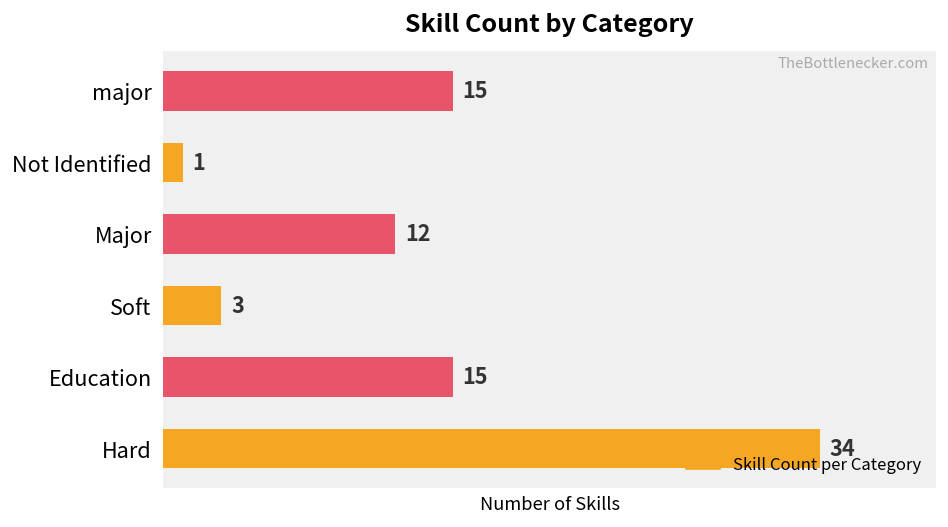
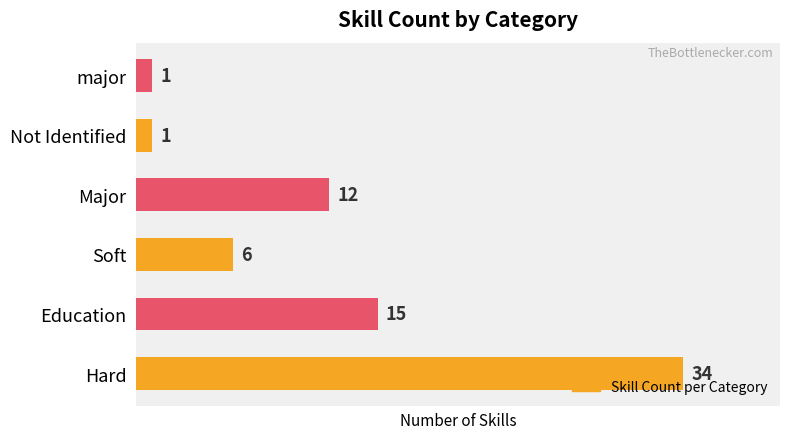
major: 15 -> 1
Soft: 3 -> 6
